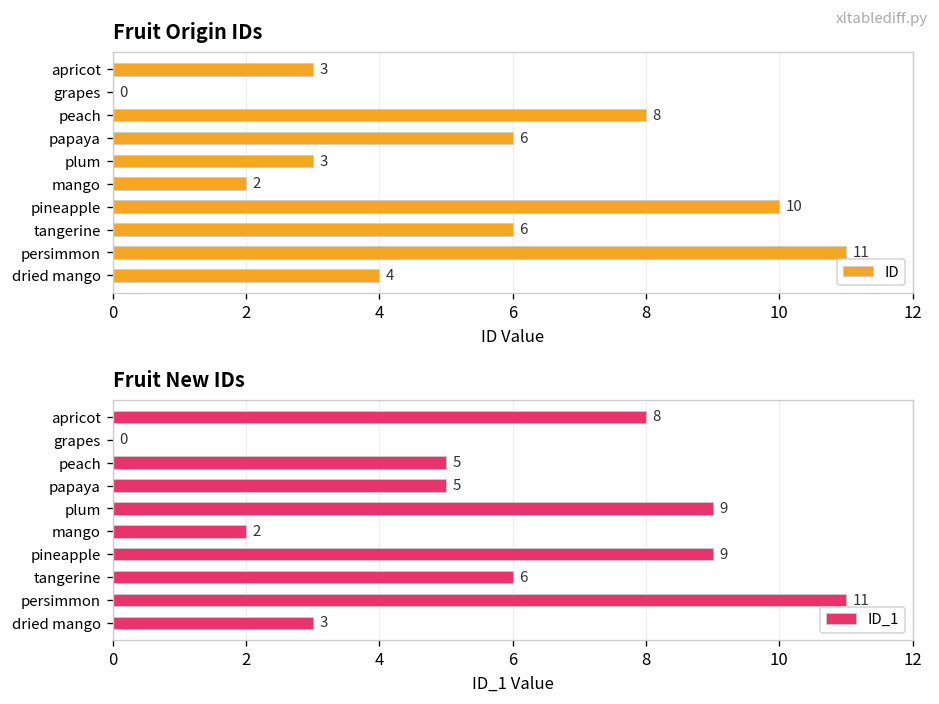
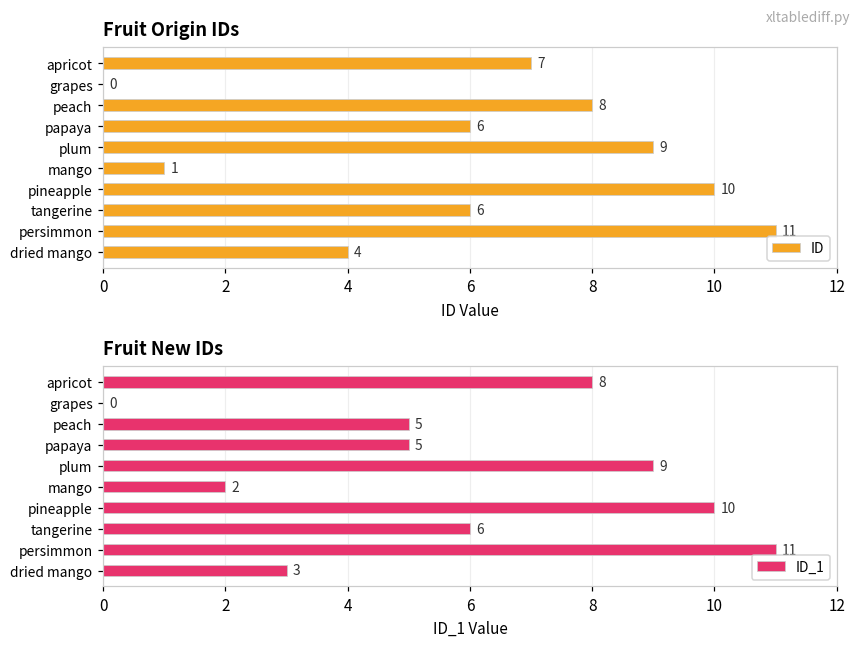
Fruit Origin IDs, apricot: 3 -> 7
Fruit Origin IDs, plum: 3 -> 9
Fruit Origin IDs, mango: 2 -> 1
Fruit New IDs, pineapple: 9 -> 10
